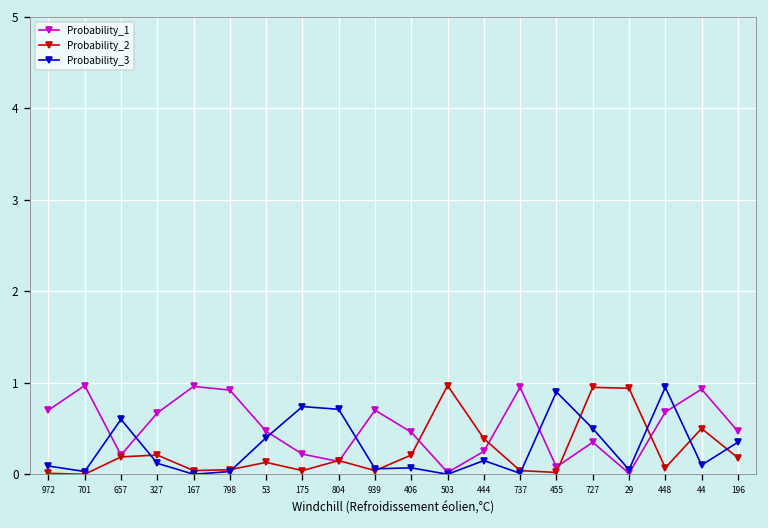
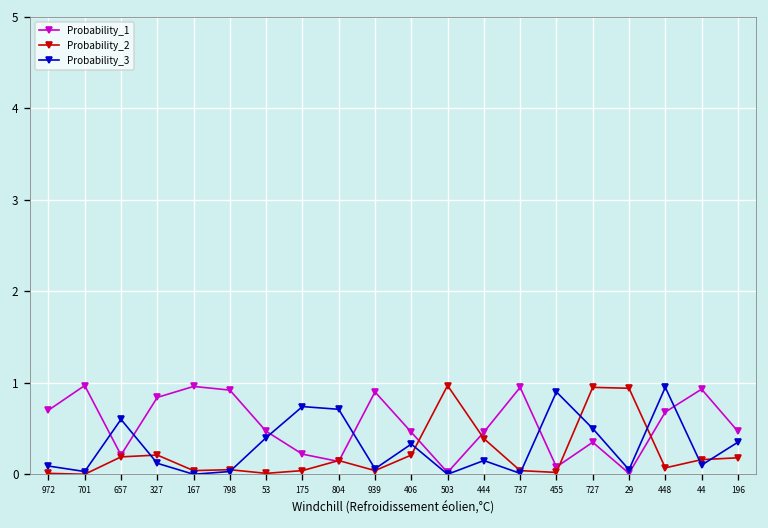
Probability_1, 327: 0.7 -> 0.8
Probability_2, 53: 0.1 -> 0.0
Probability_1, 939: 0.7 -> 0.9
Probability_3, 406: 0.1 -> 0.3
Probability_1, 444: 0.3 -> 0.5
Probability_2, 44: 0.5 -> 0.2
